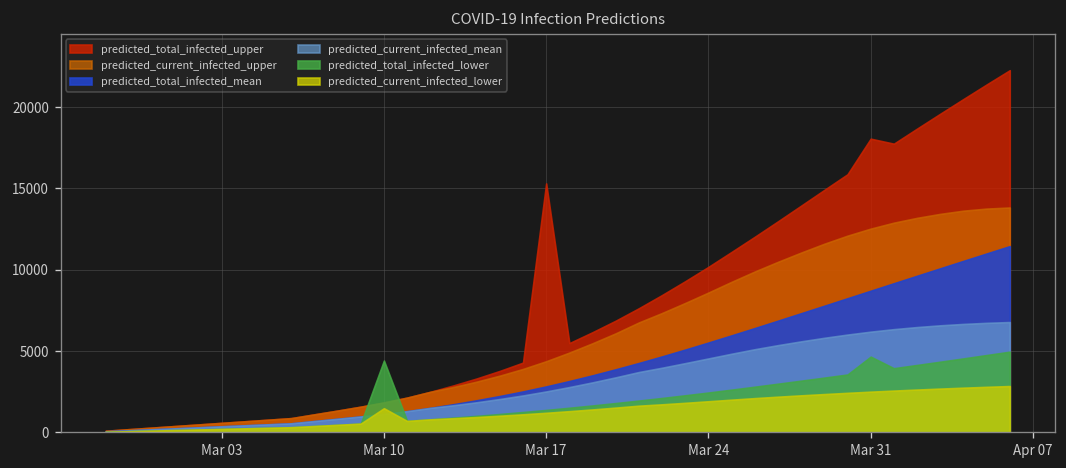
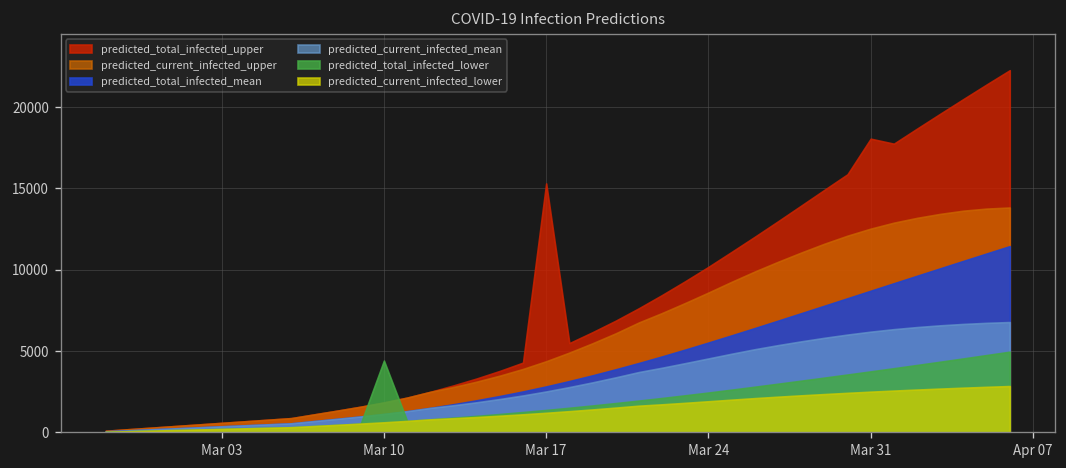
predicted_current_infected_lower, Mar 10: 1500 -> 600
predicted_total_infected_lower, Mar 31: 4700 -> 3700
